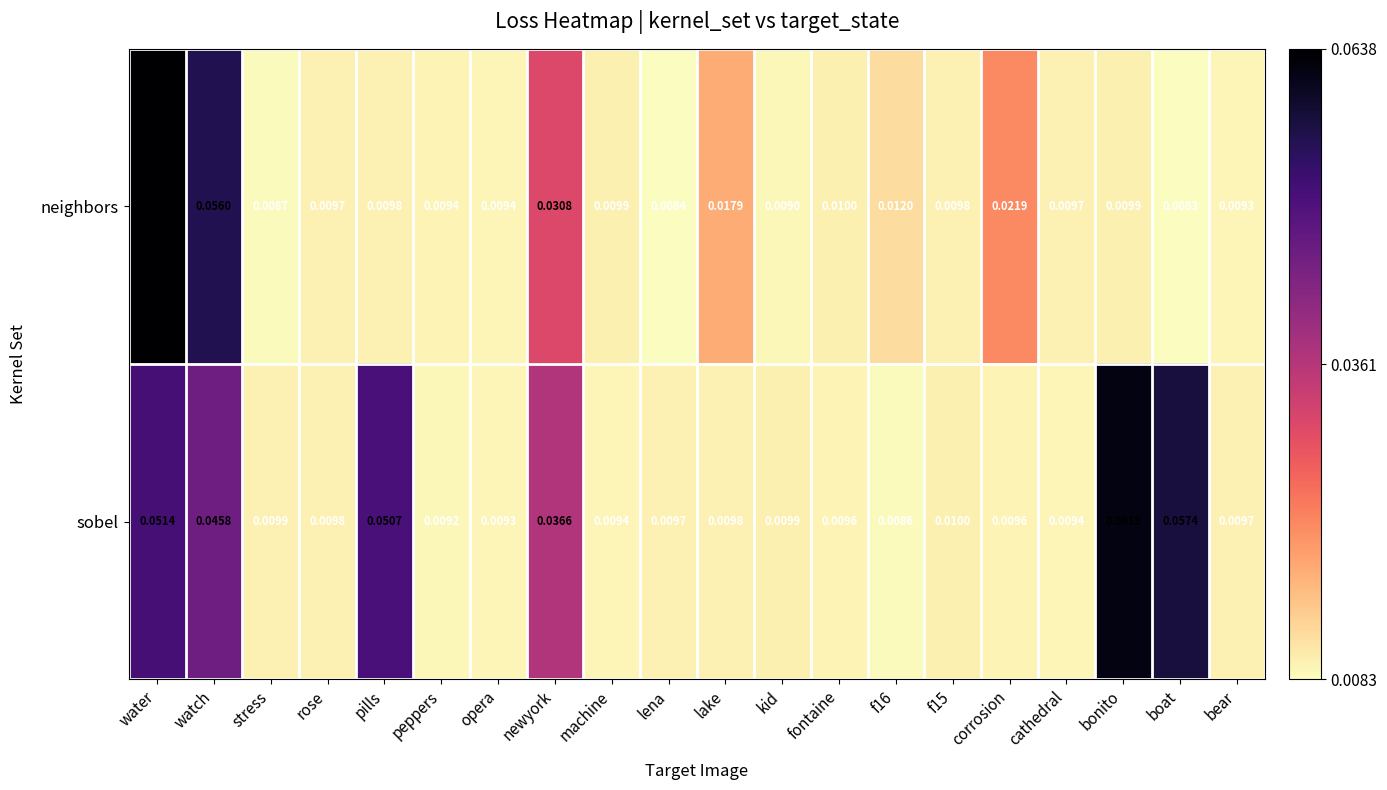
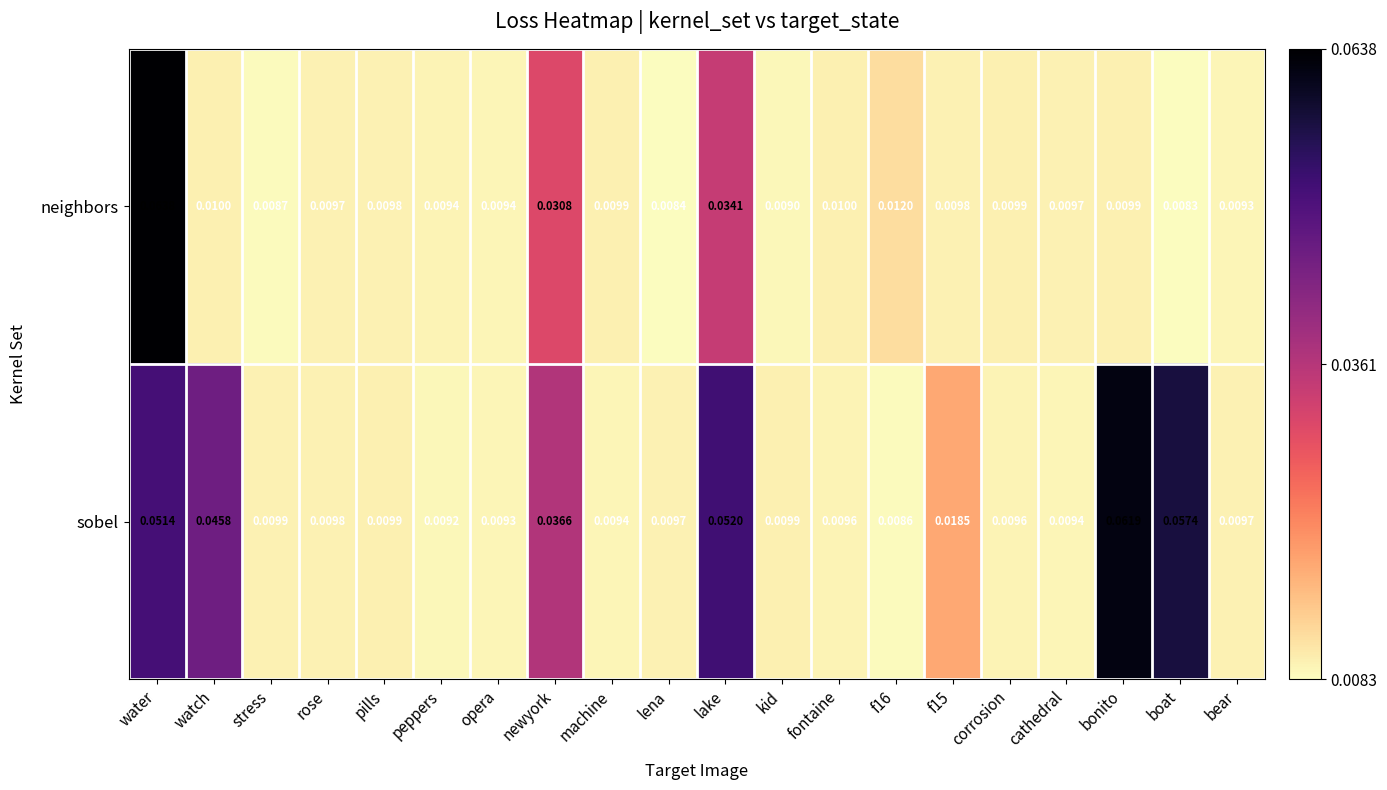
neighbors, watch: 0.0560 -> 0.0100
neighbors, lake: 0.0179 -> 0.0341
neighbors, corrosion: 0.0219 -> 0.0099
sobel, pills: 0.0507 -> 0.0099
sobel, lake: 0.0098 -> 0.0520
sobel, f15: 0.0100 -> 0.0185
